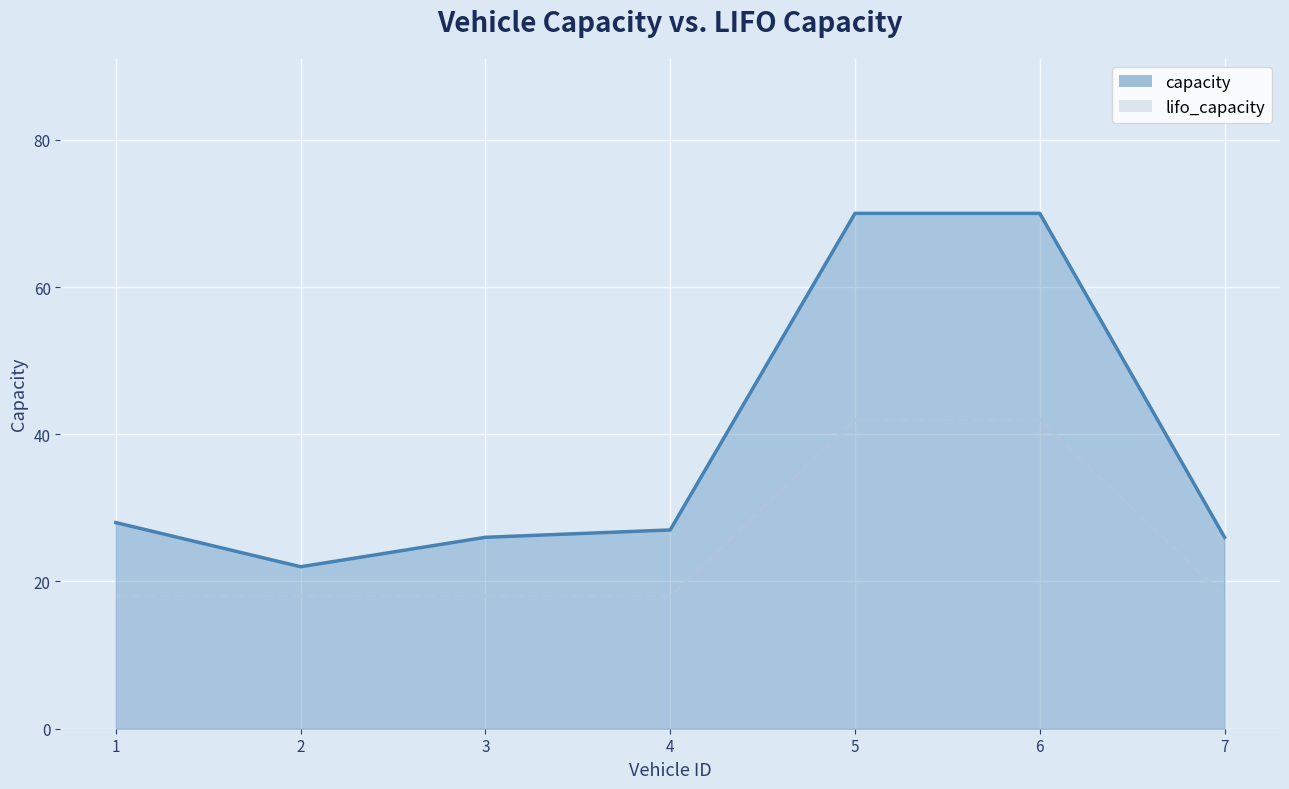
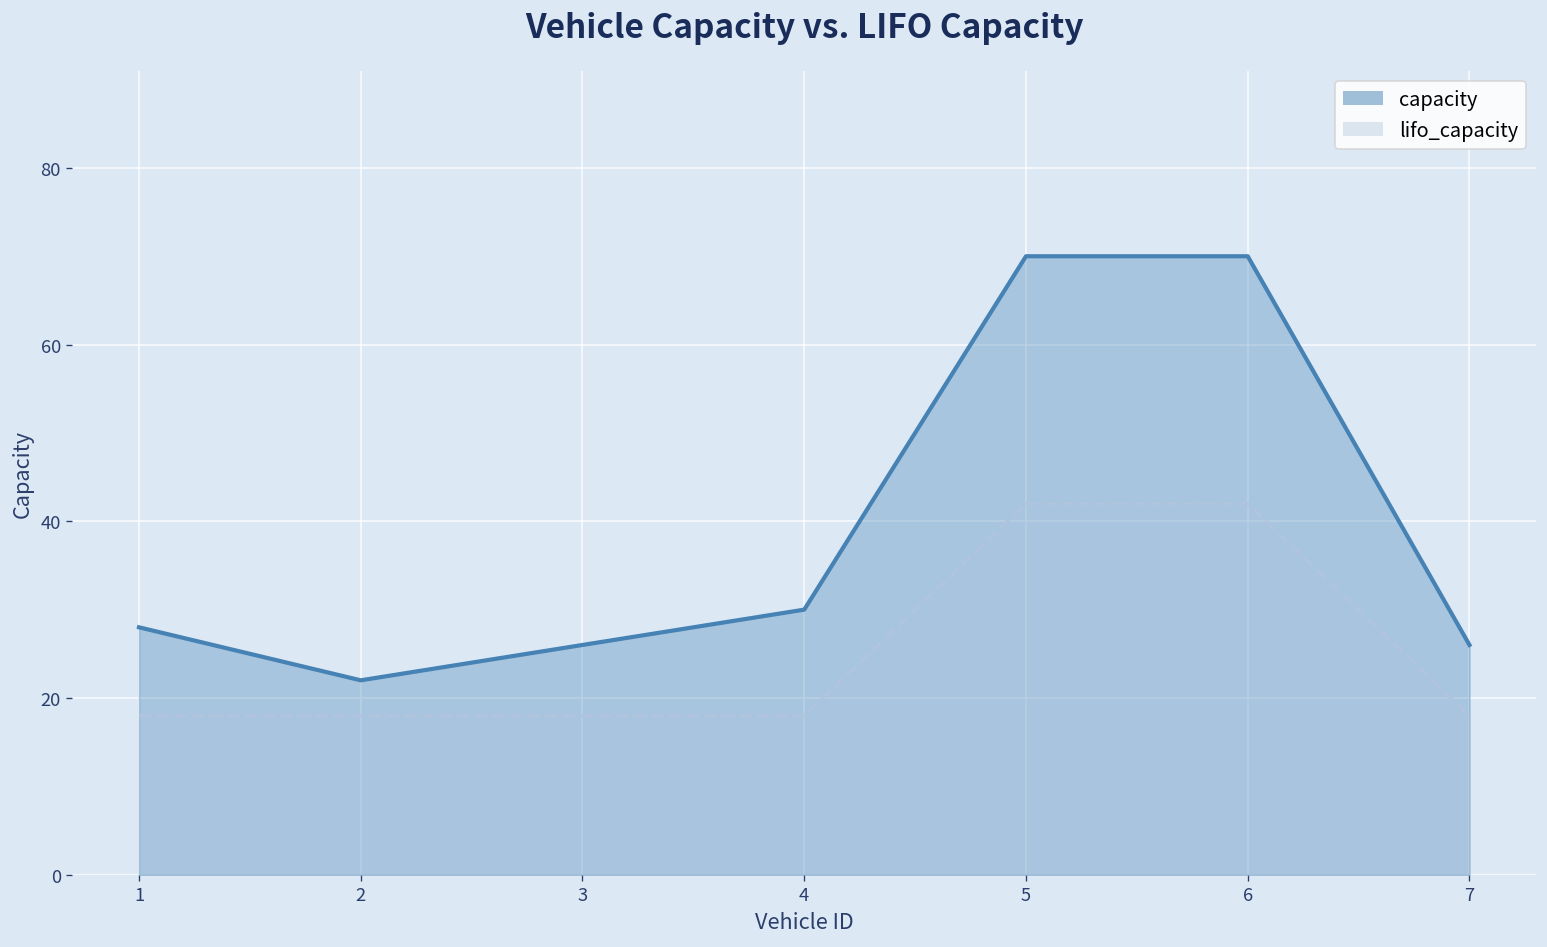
capacity, 4: 27 -> 30
